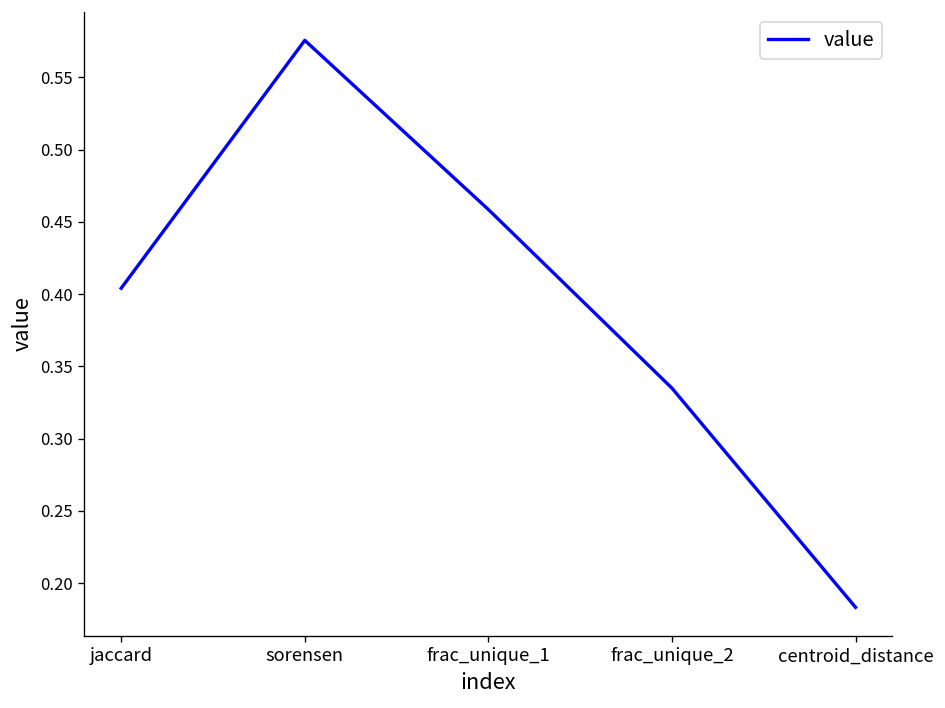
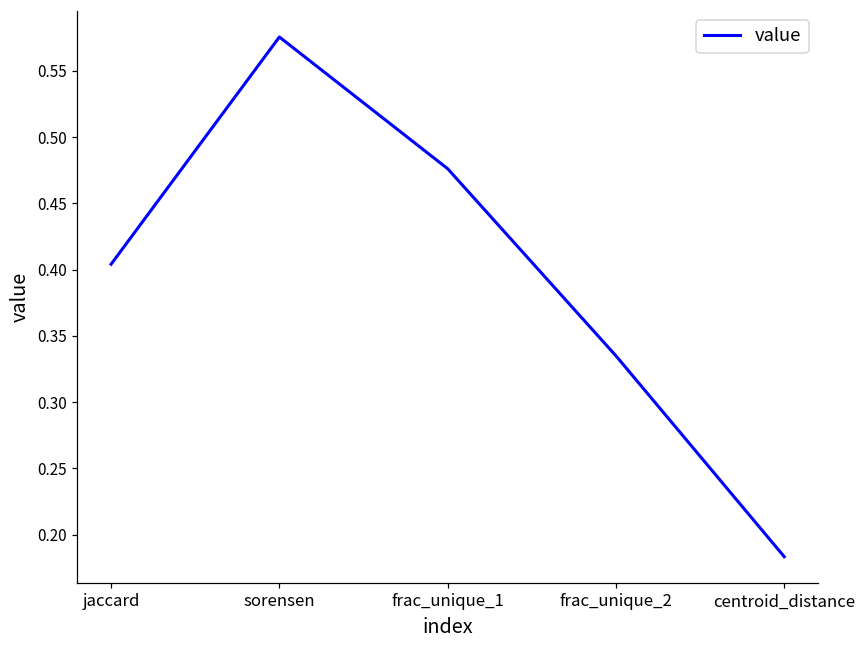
frac_unique_1: 0.458 -> 0.476
